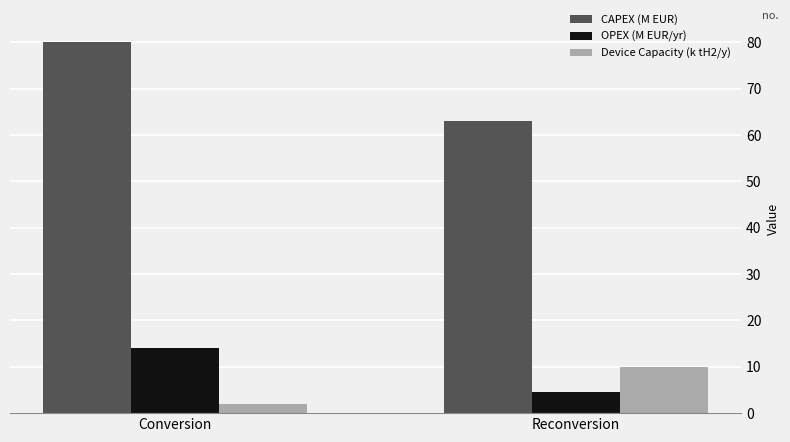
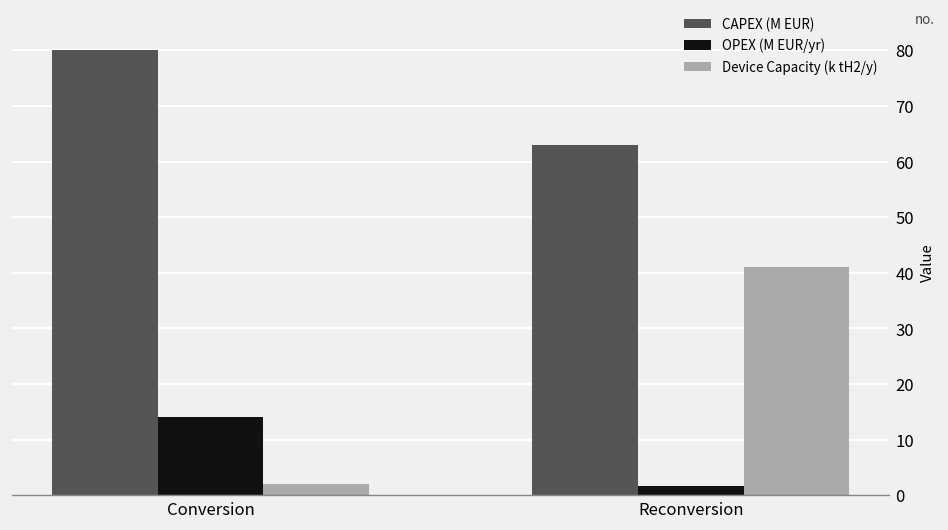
OPEX (M EUR/yr), Reconversion: 5 -> 2
Device Capacity (k tH2/y), Reconversion: 10 -> 41
